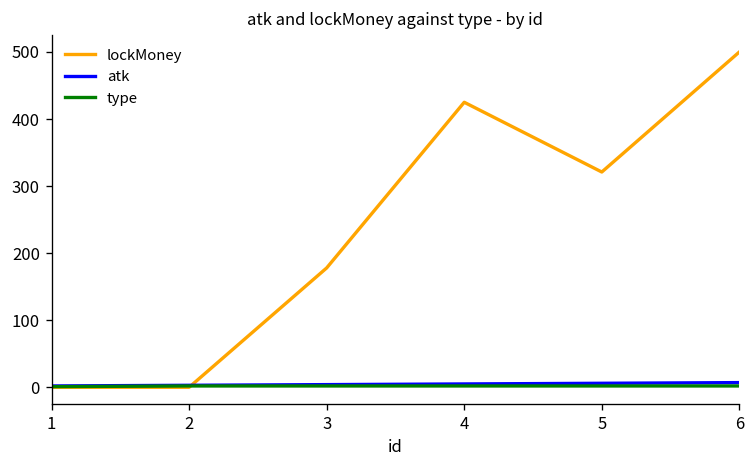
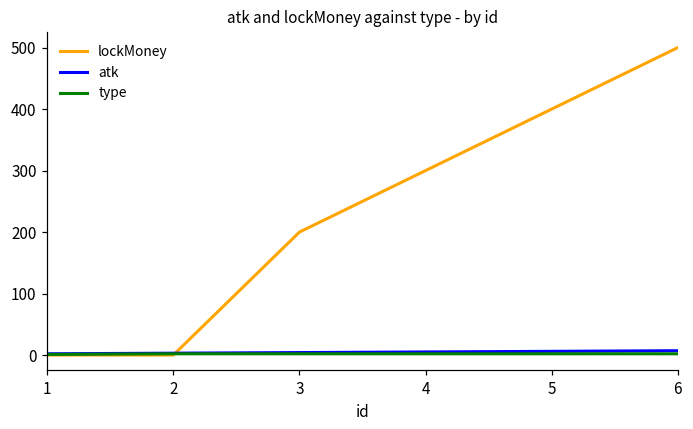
lockMoney, 3: 180 -> 200
lockMoney, 4: 430 -> 300
lockMoney, 5: 320 -> 400
